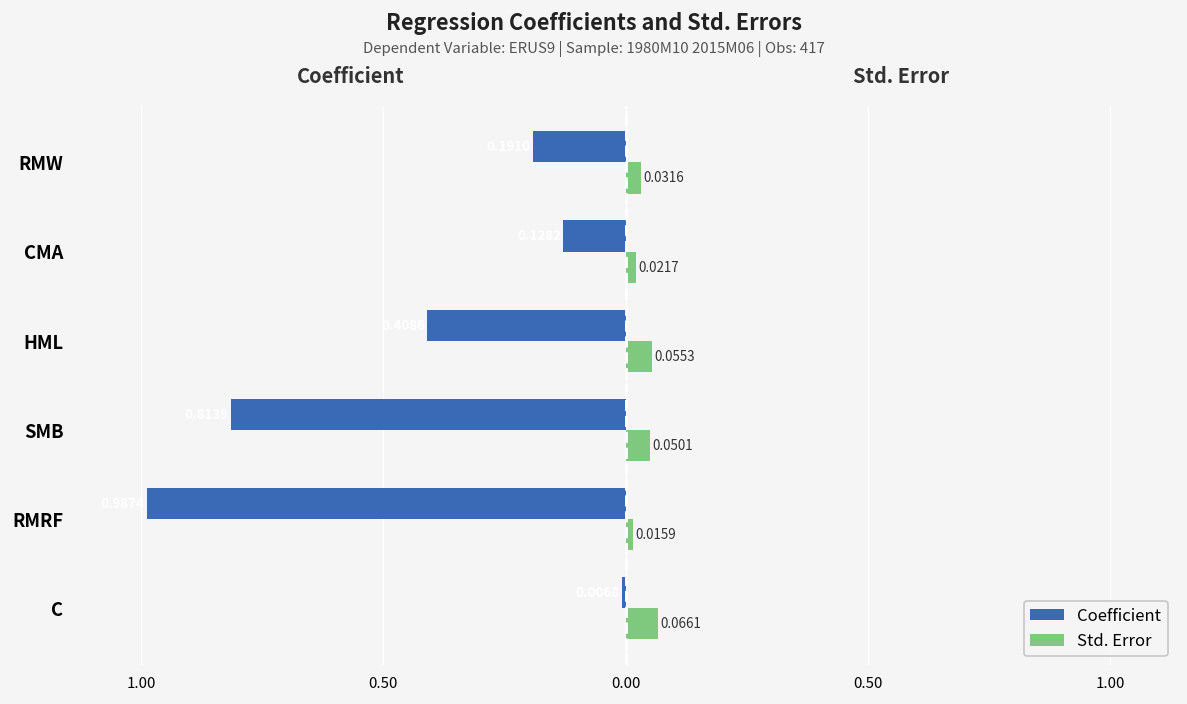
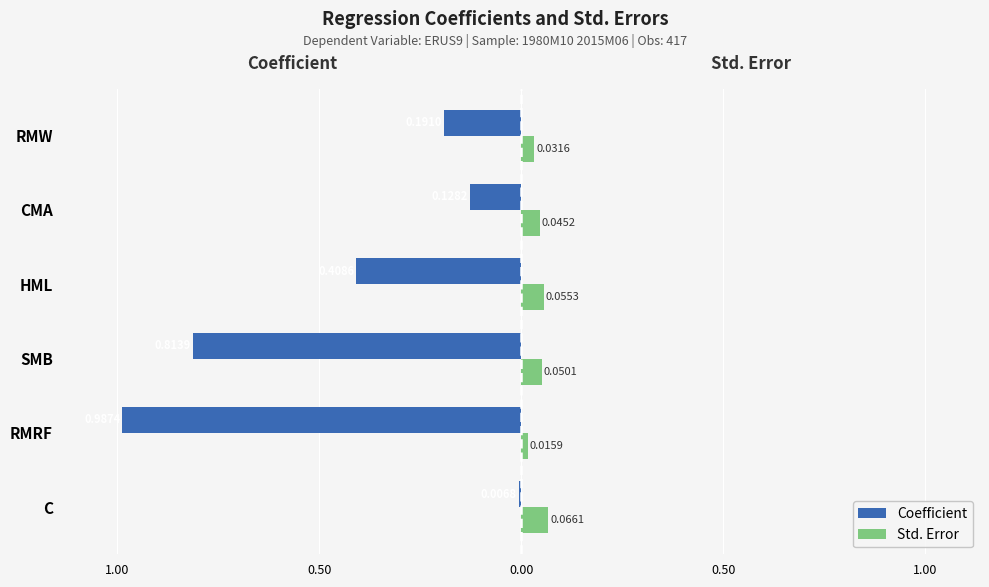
Std. Error, CMA: 0.0217 -> 0.0452
